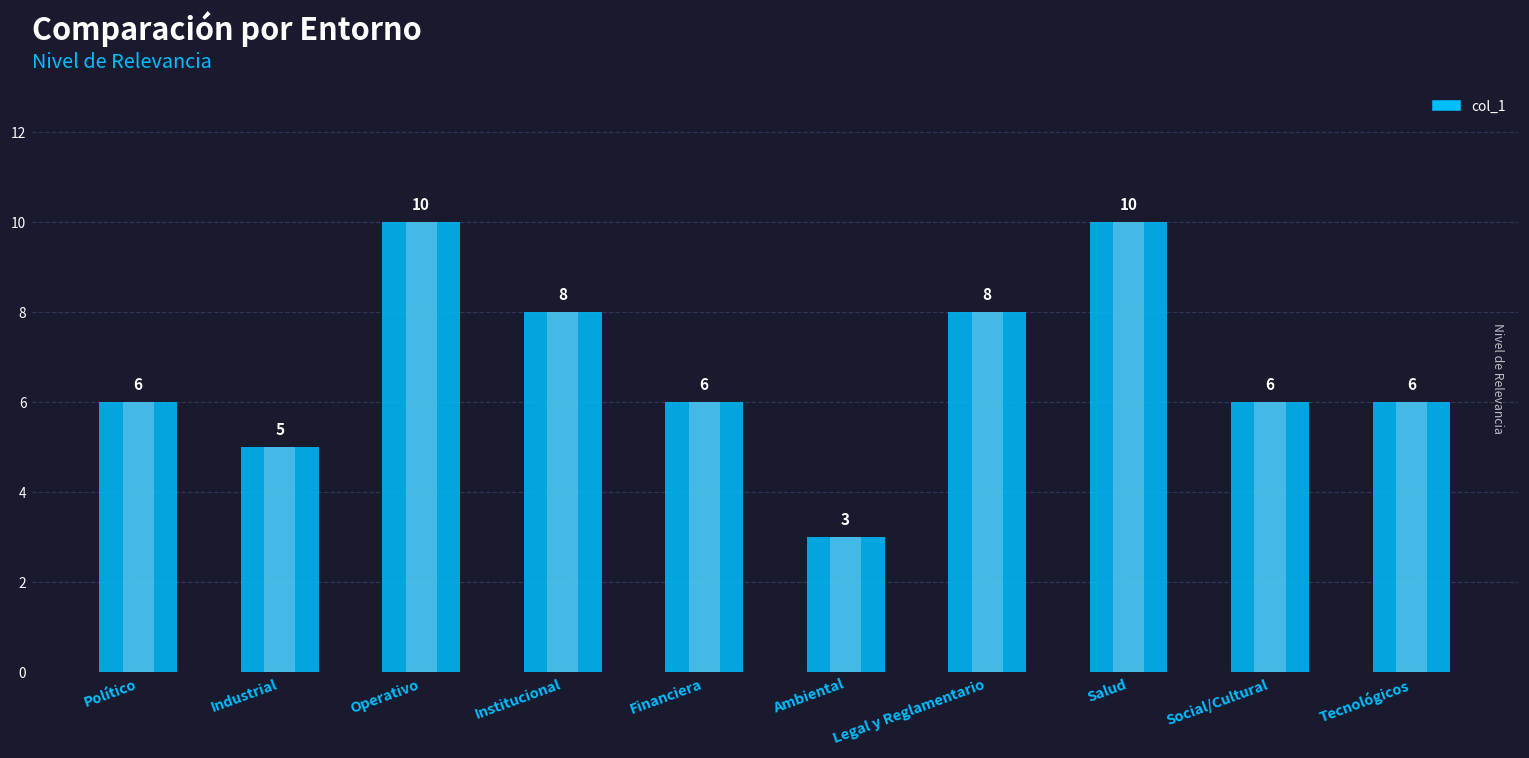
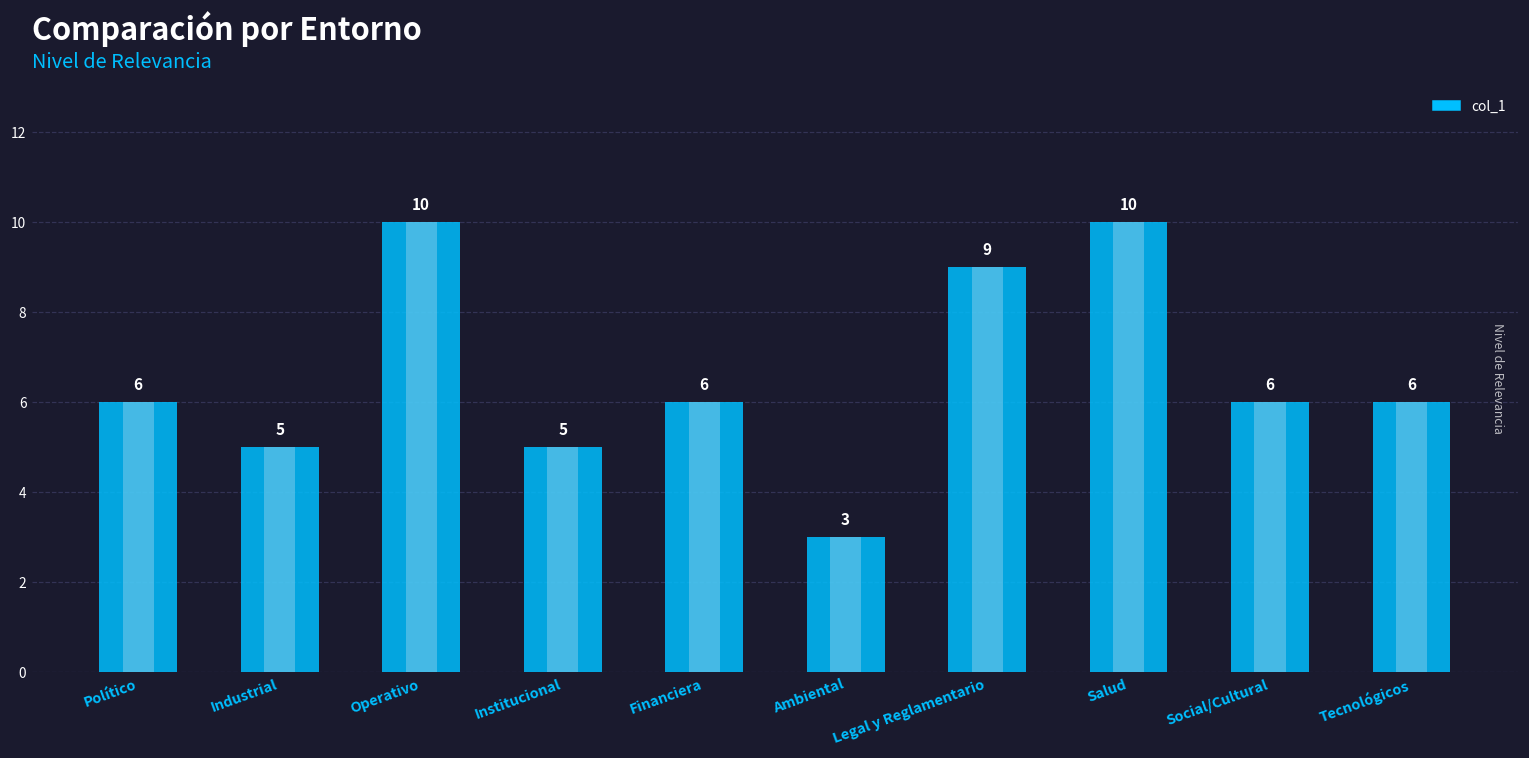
Institucional: 8 -> 5
Legal y Reglamentario: 8 -> 9
